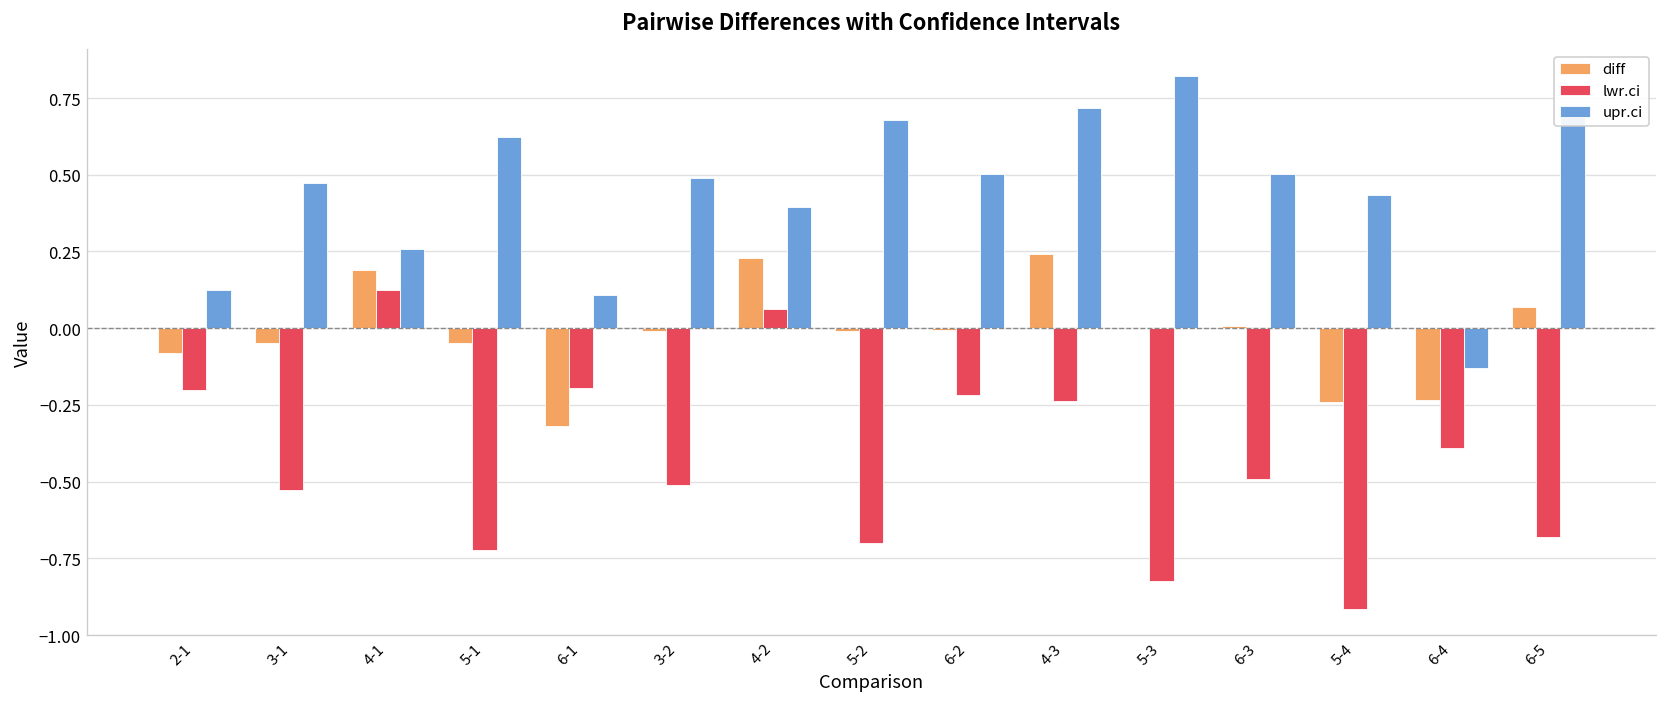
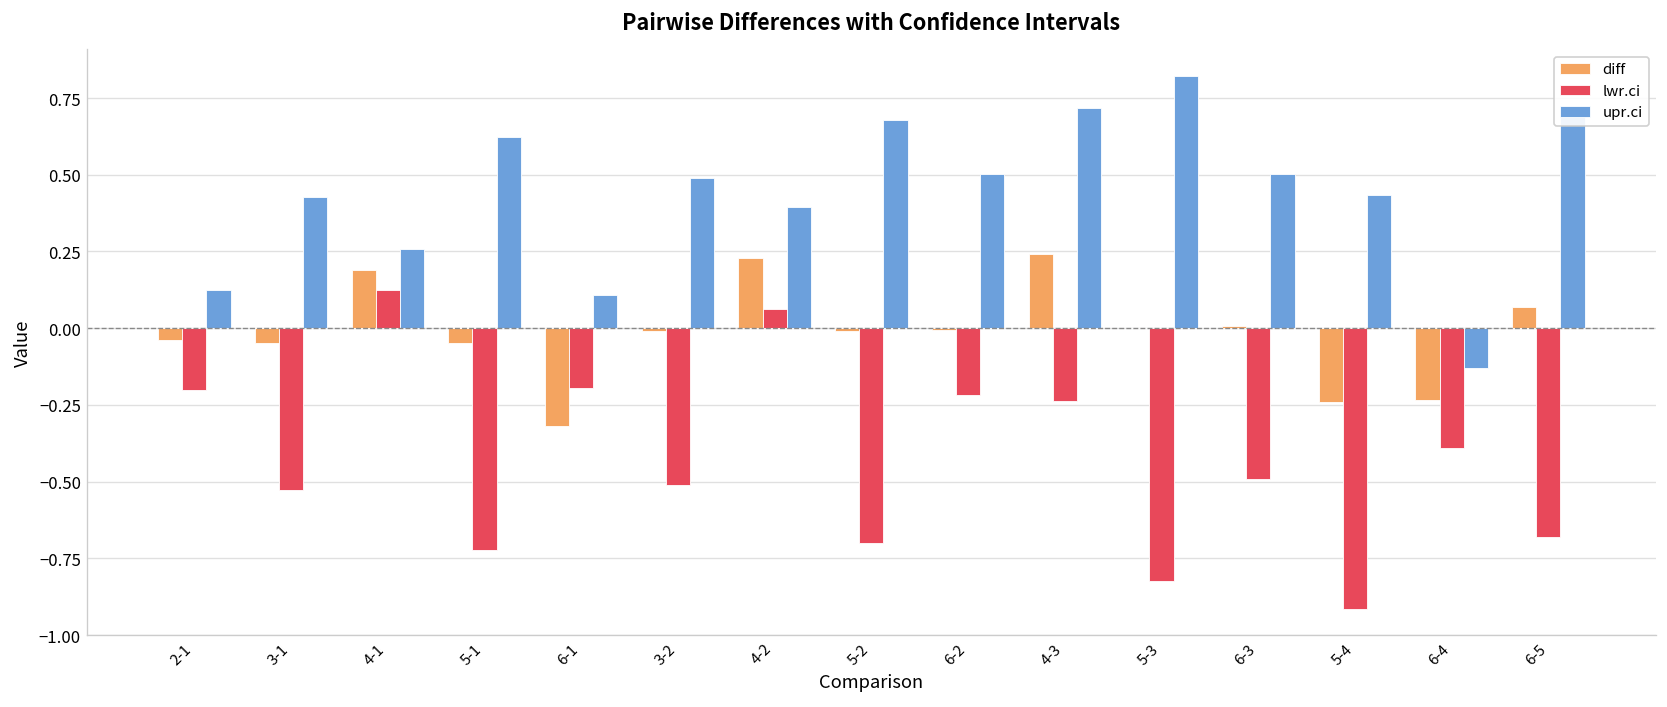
diff, 2-1: -0.08 -> -0.04
upr.ci, 3-1: 0.47 -> 0.43
